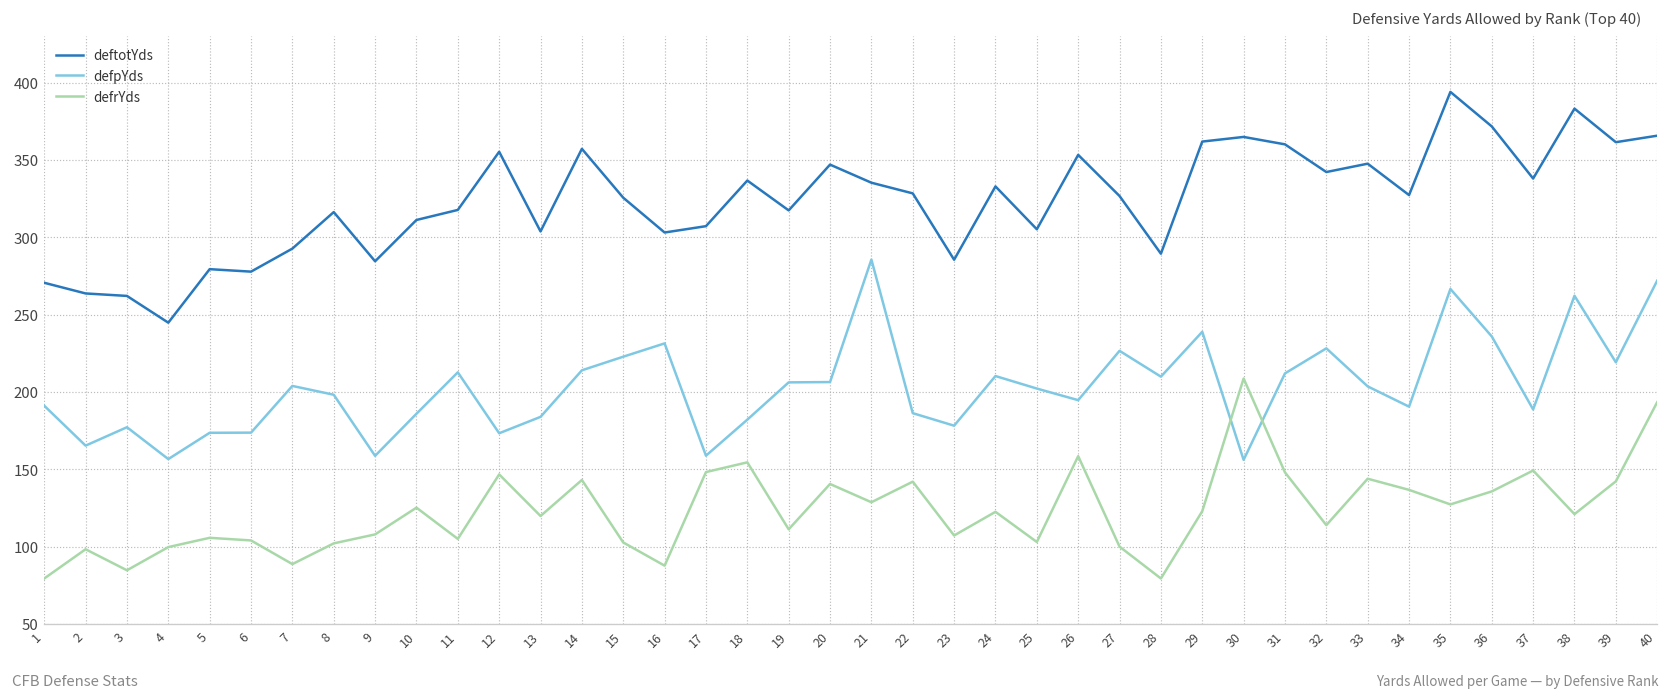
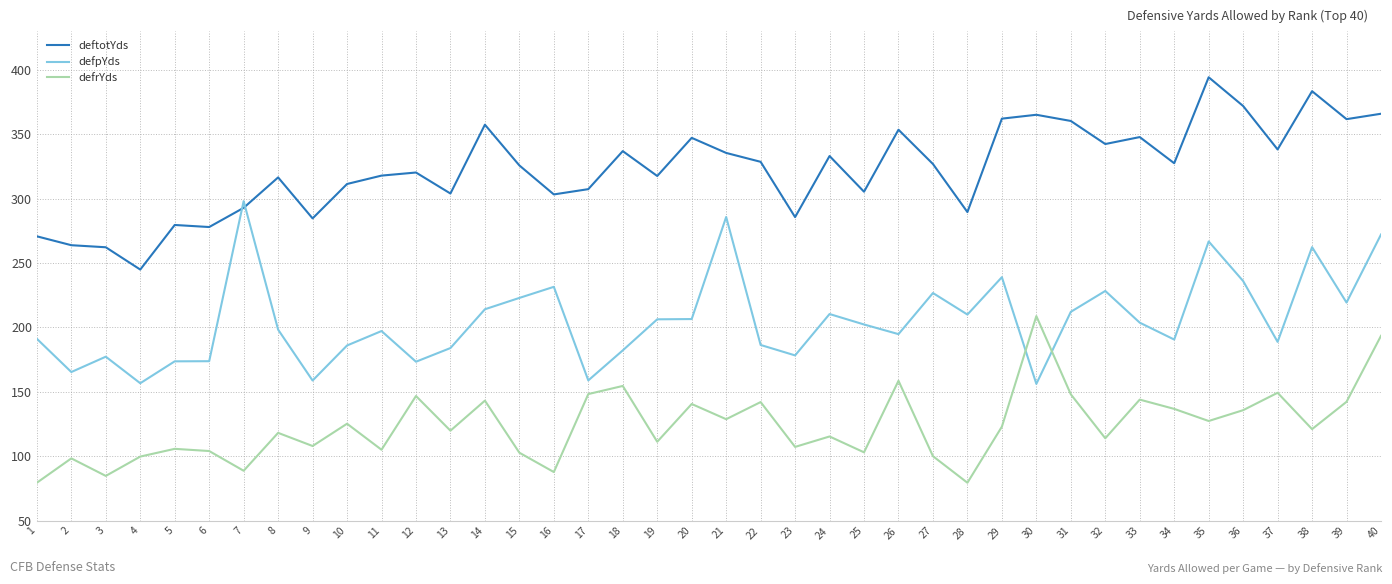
defpYds, 7: 204 -> 298
defrYds, 8: 102 -> 118
defpYds, 11: 213 -> 197
deftotYds, 12: 355 -> 320
defrYds, 24: 123 -> 115
